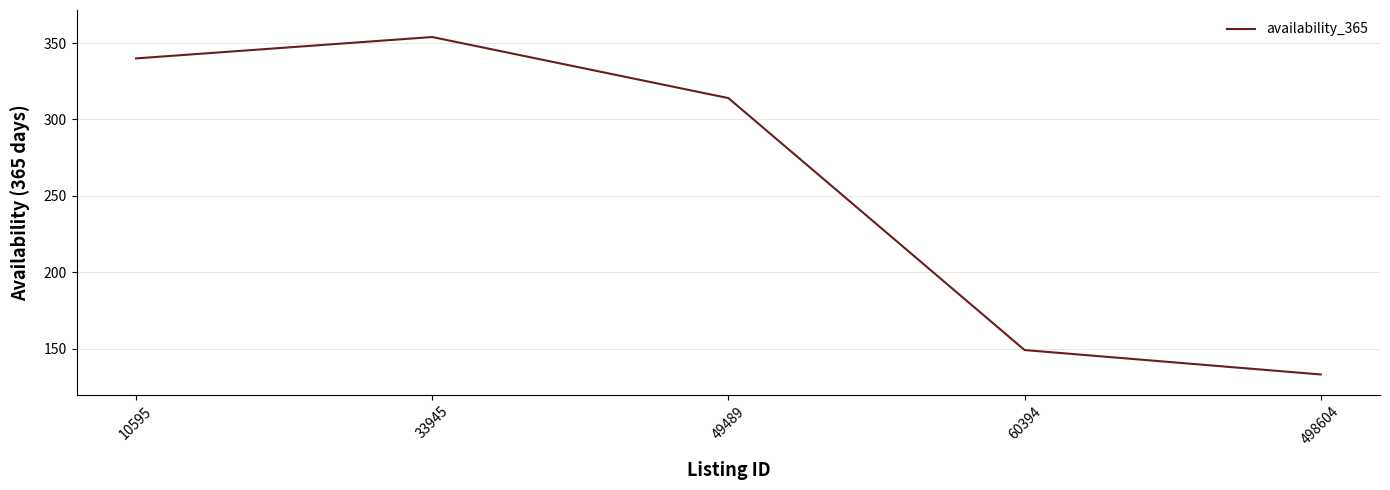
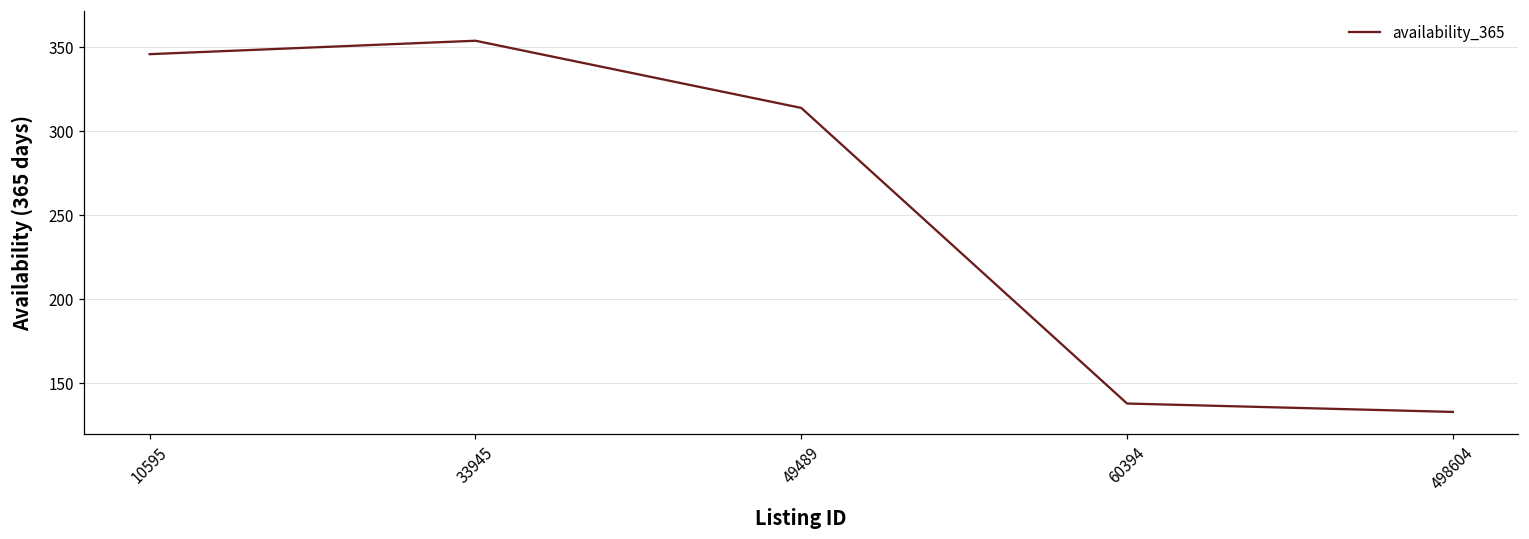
10595: 340 -> 346
60394: 149 -> 138
